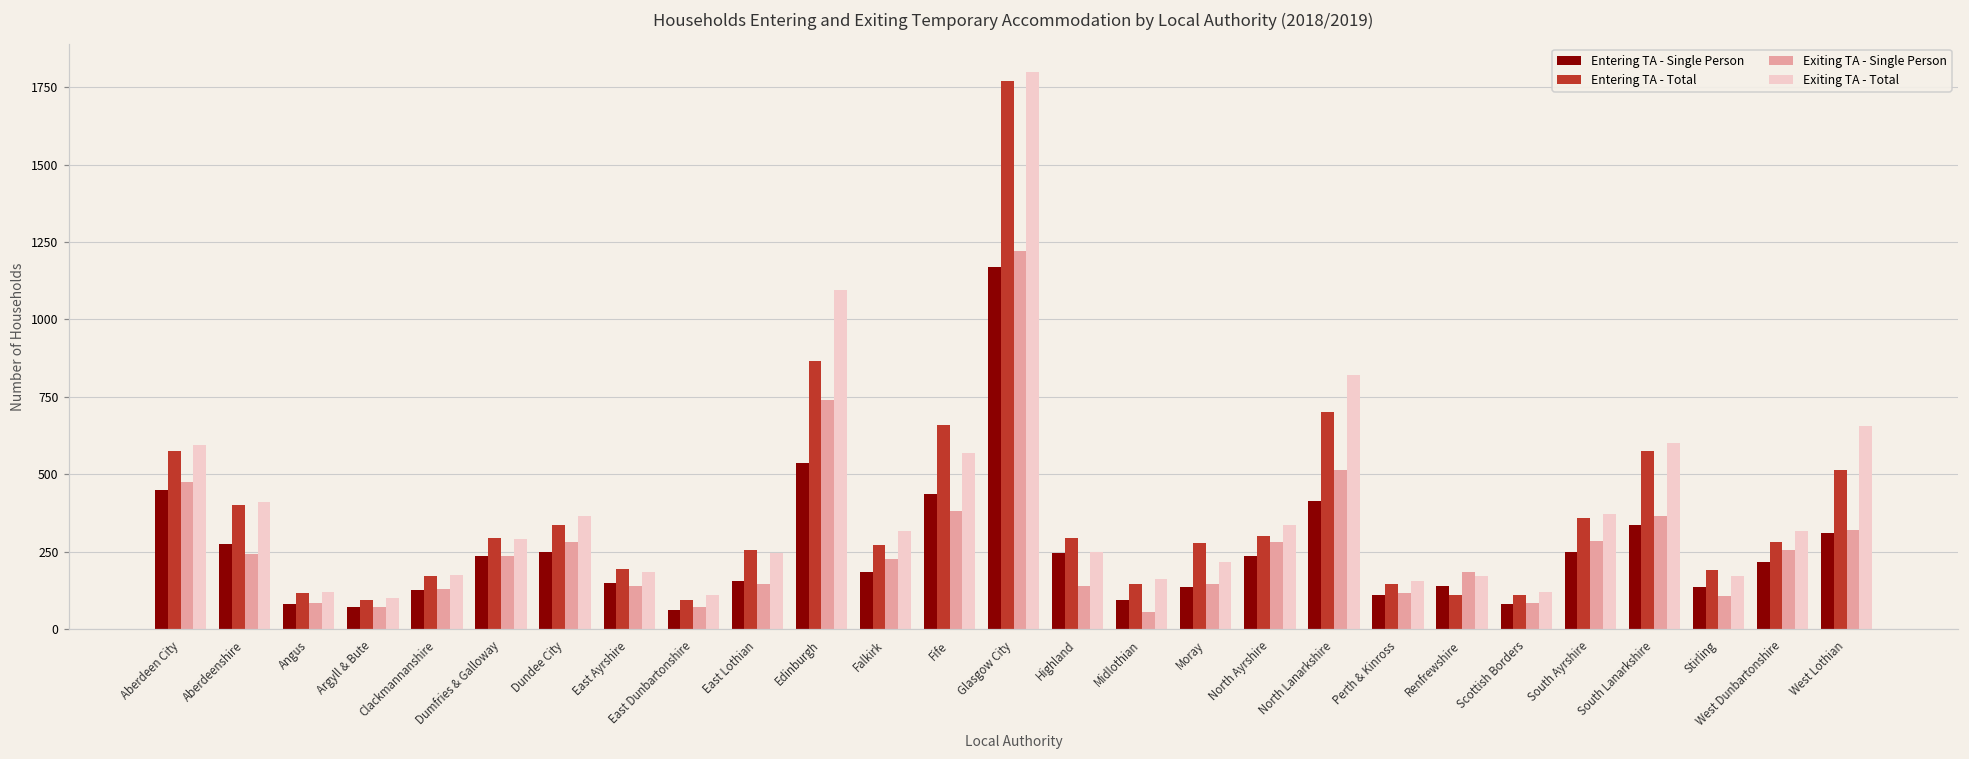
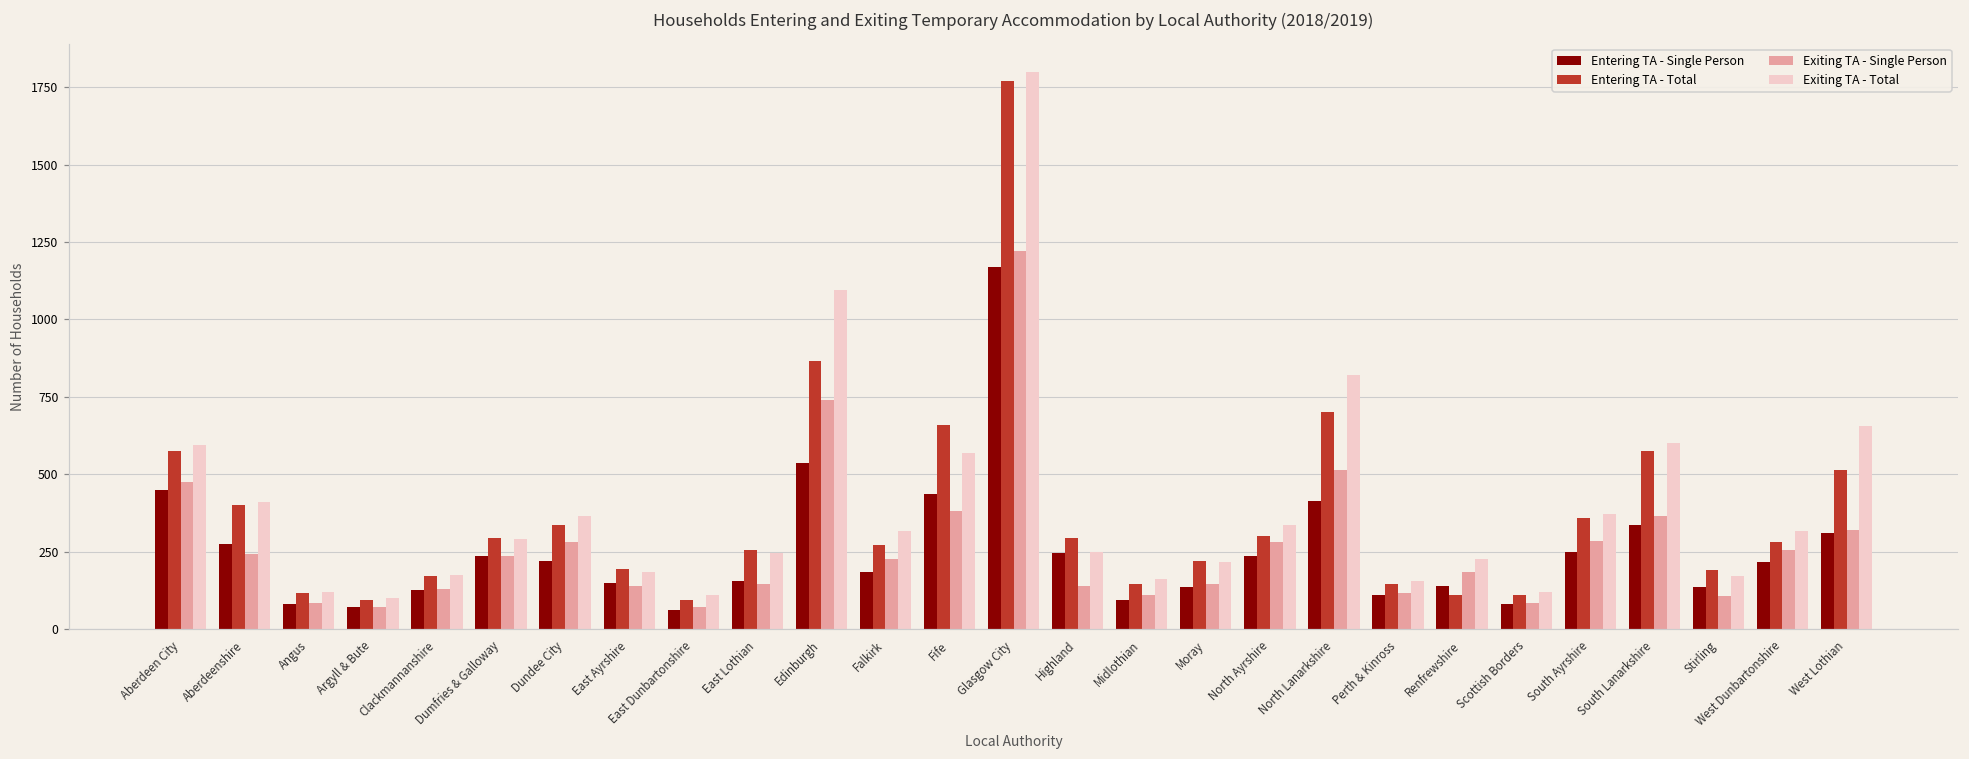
Entering TA - Single Person, Dundee City: 250 -> 220
Exiting TA - Single Person, Midlothian: 50 -> 110
Entering TA - Total, Moray: 280 -> 220
Exiting TA - Total, Renfrewshire: 170 -> 230
